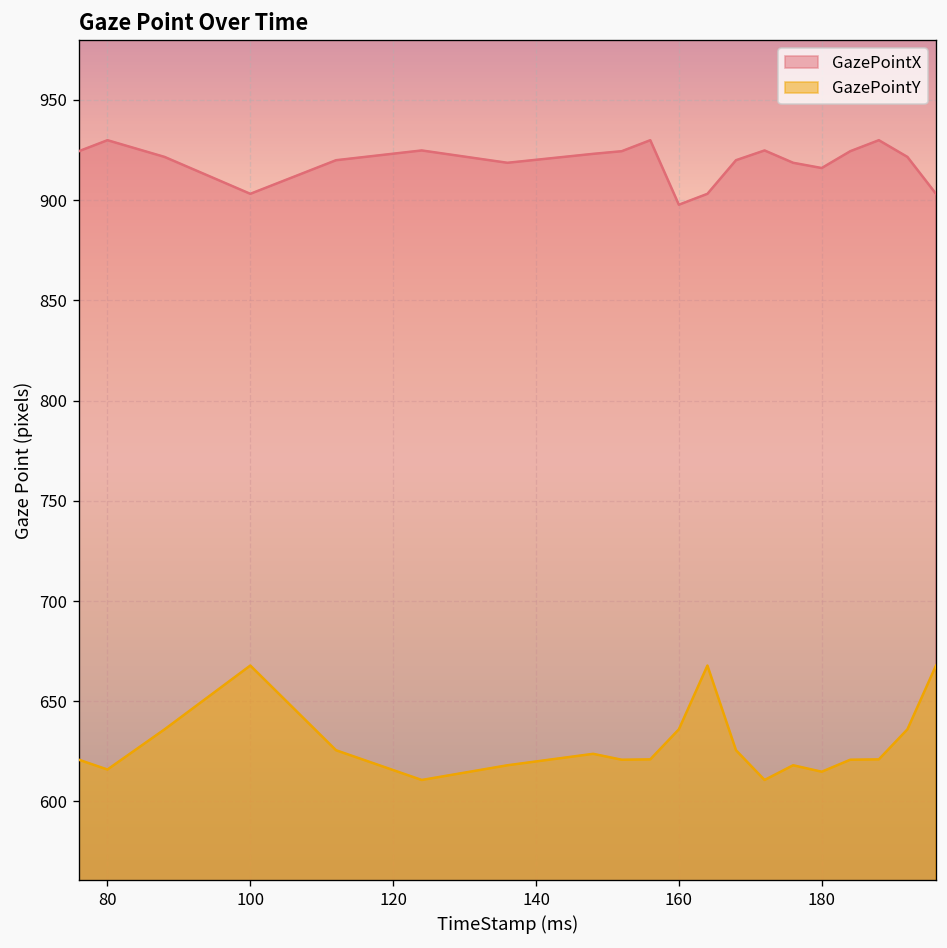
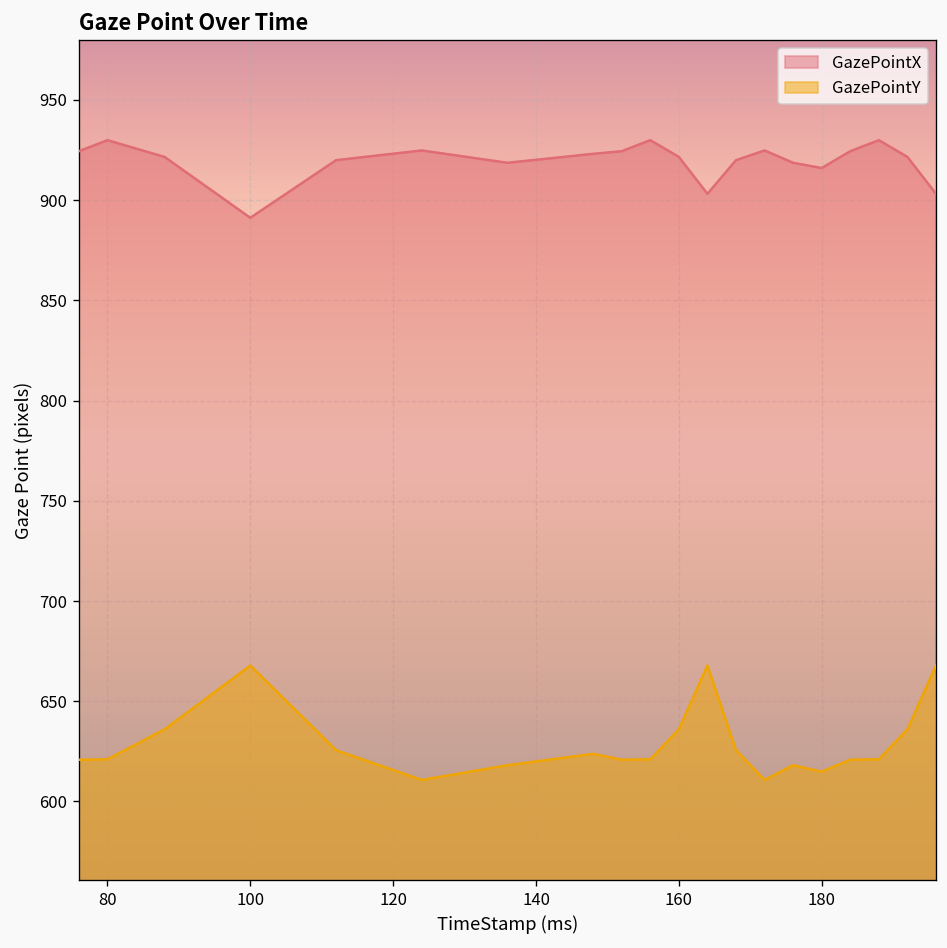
GazePointY, 80: 616 -> 621
GazePointX, 100: 903 -> 891
GazePointX, 160: 898 -> 922
